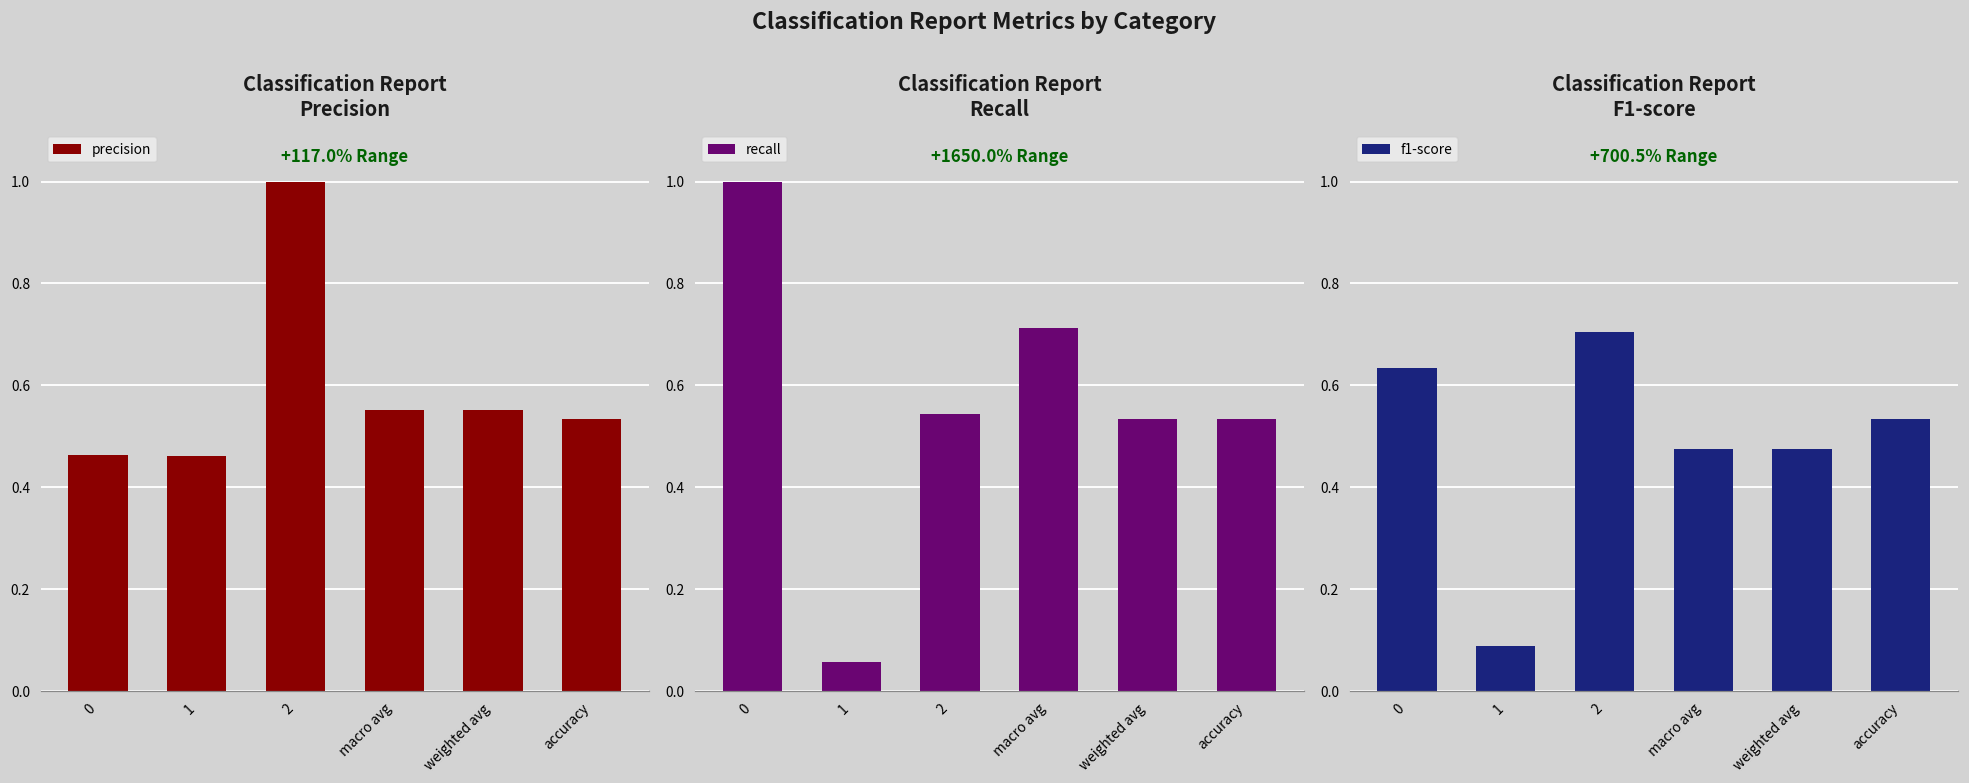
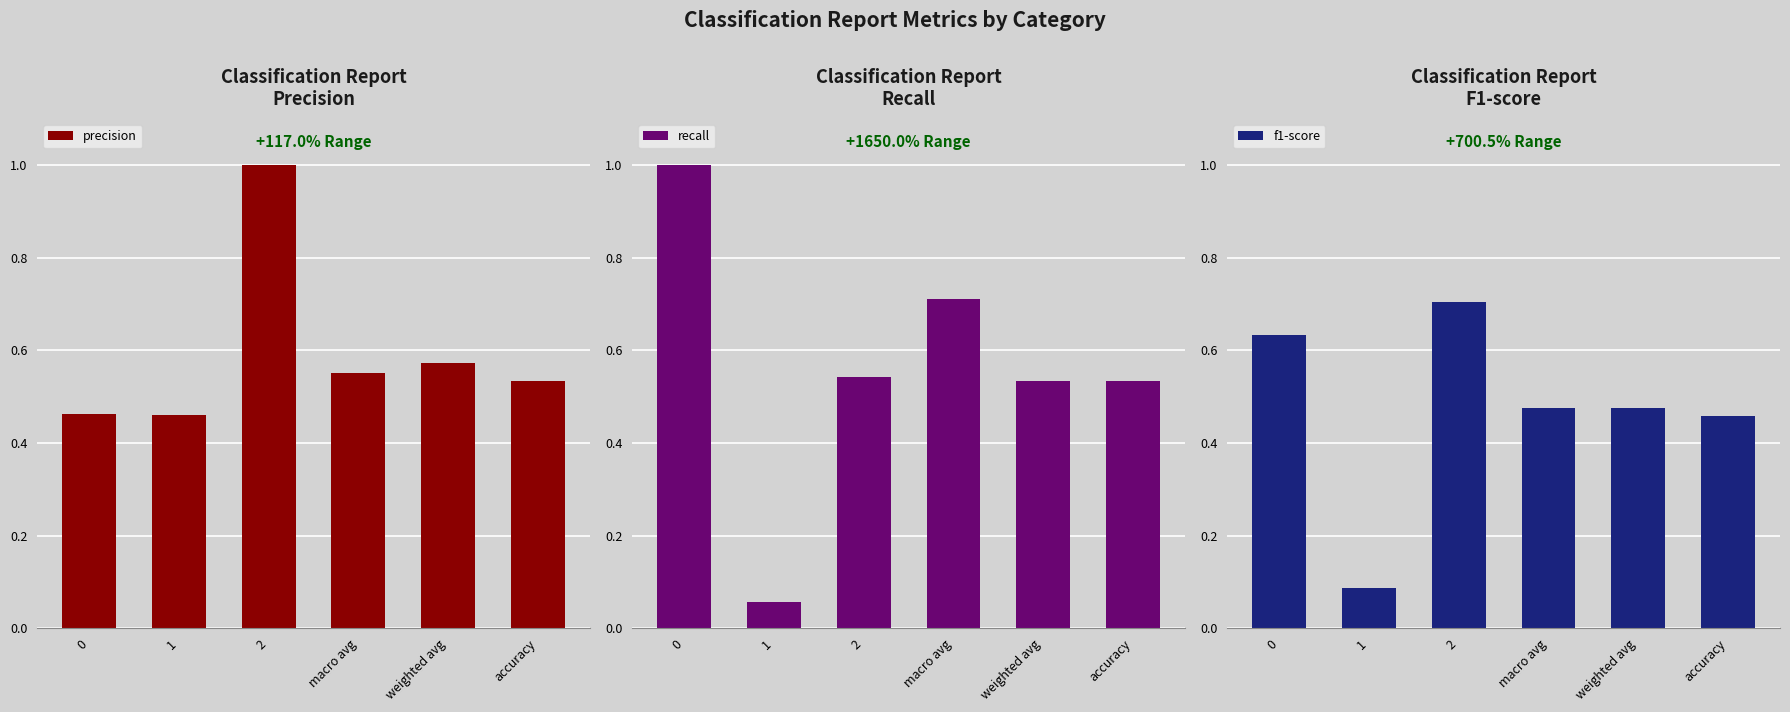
Classification Report Precision, weighted avg: 0.55 -> 0.57
Classification Report F1-score, accuracy: 0.53 -> 0.46
